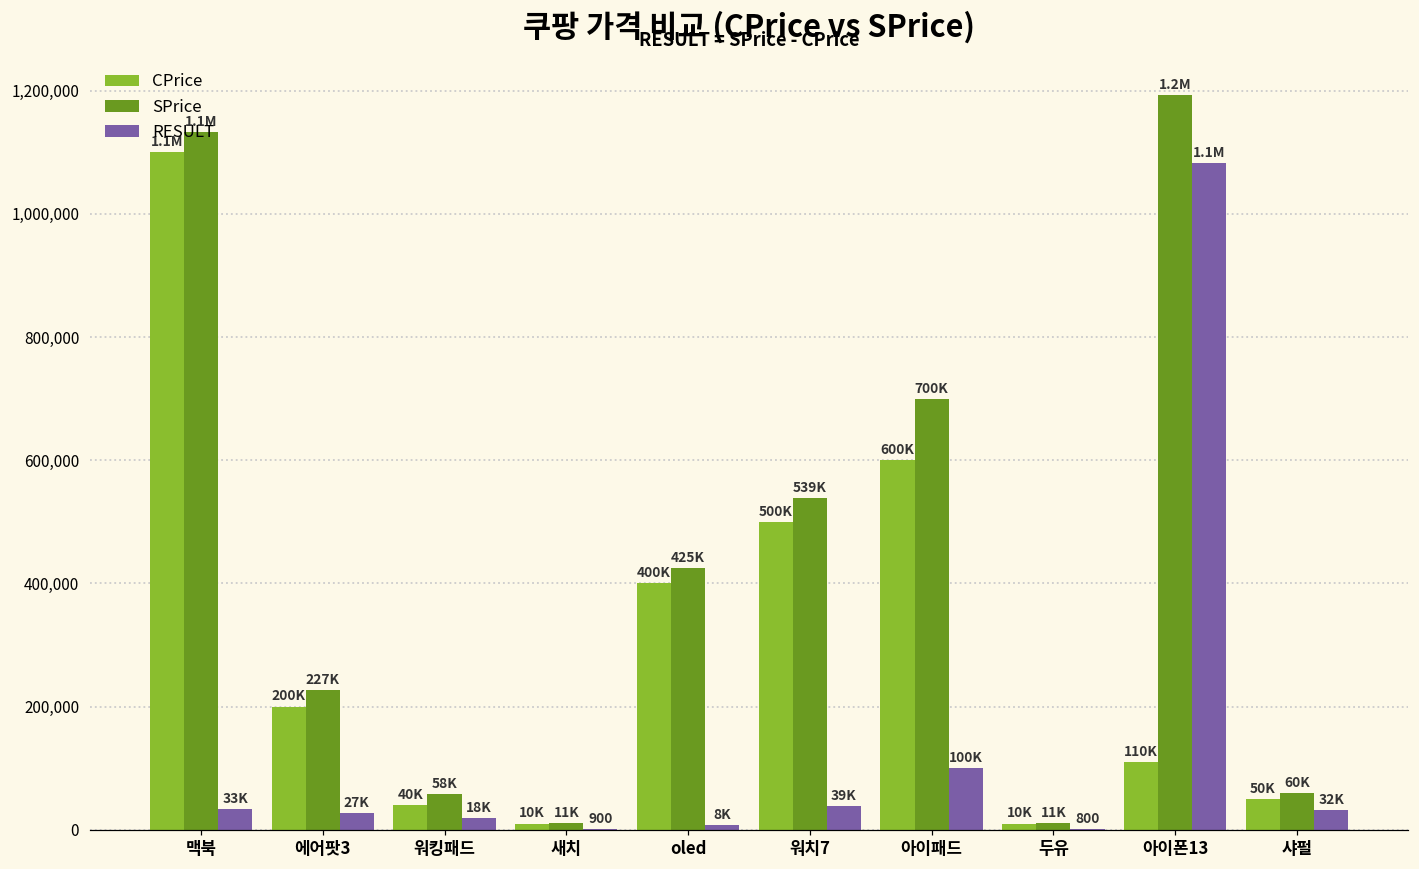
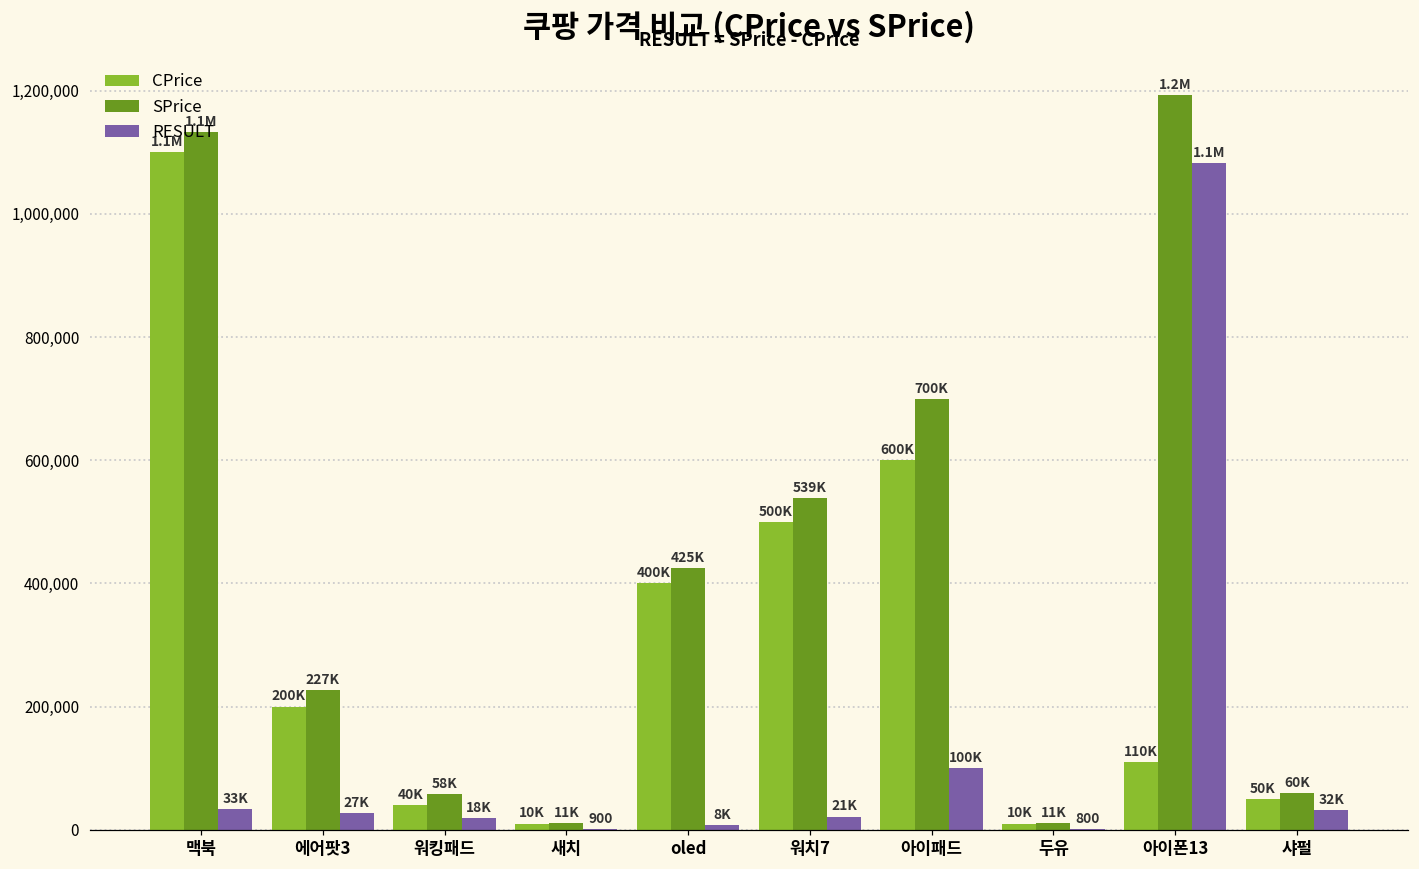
RESULT, 워치7: 39K -> 21K
